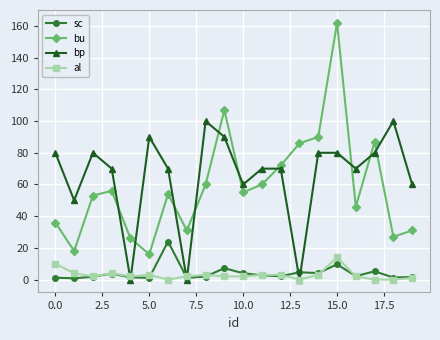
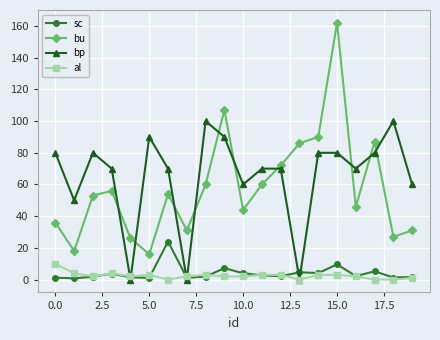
bu, 10.0: 55 -> 44
al, 15.0: 14 -> 3
